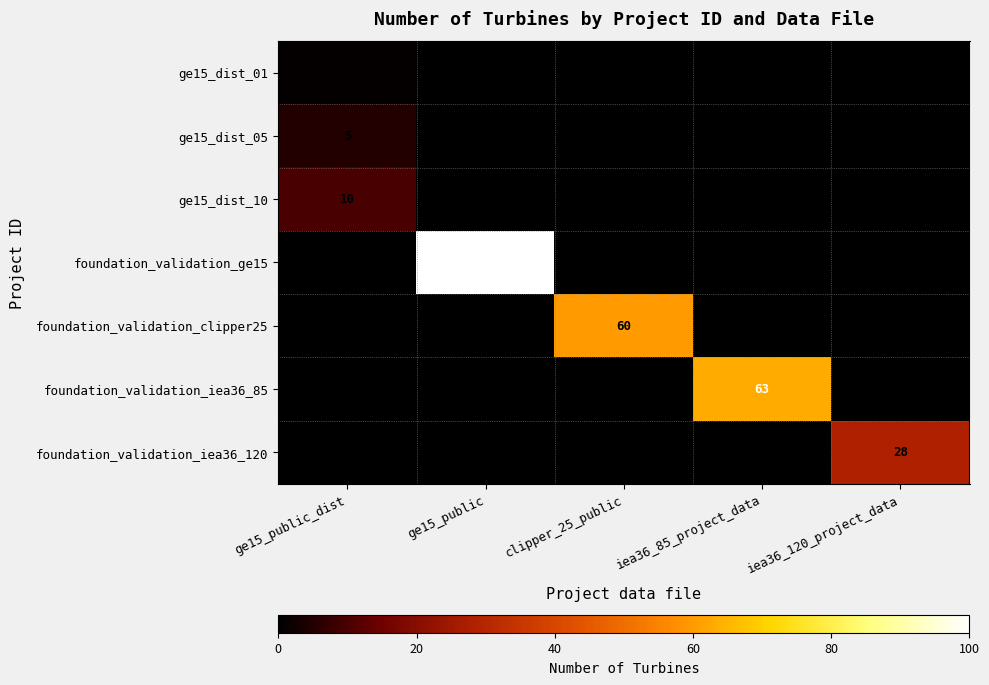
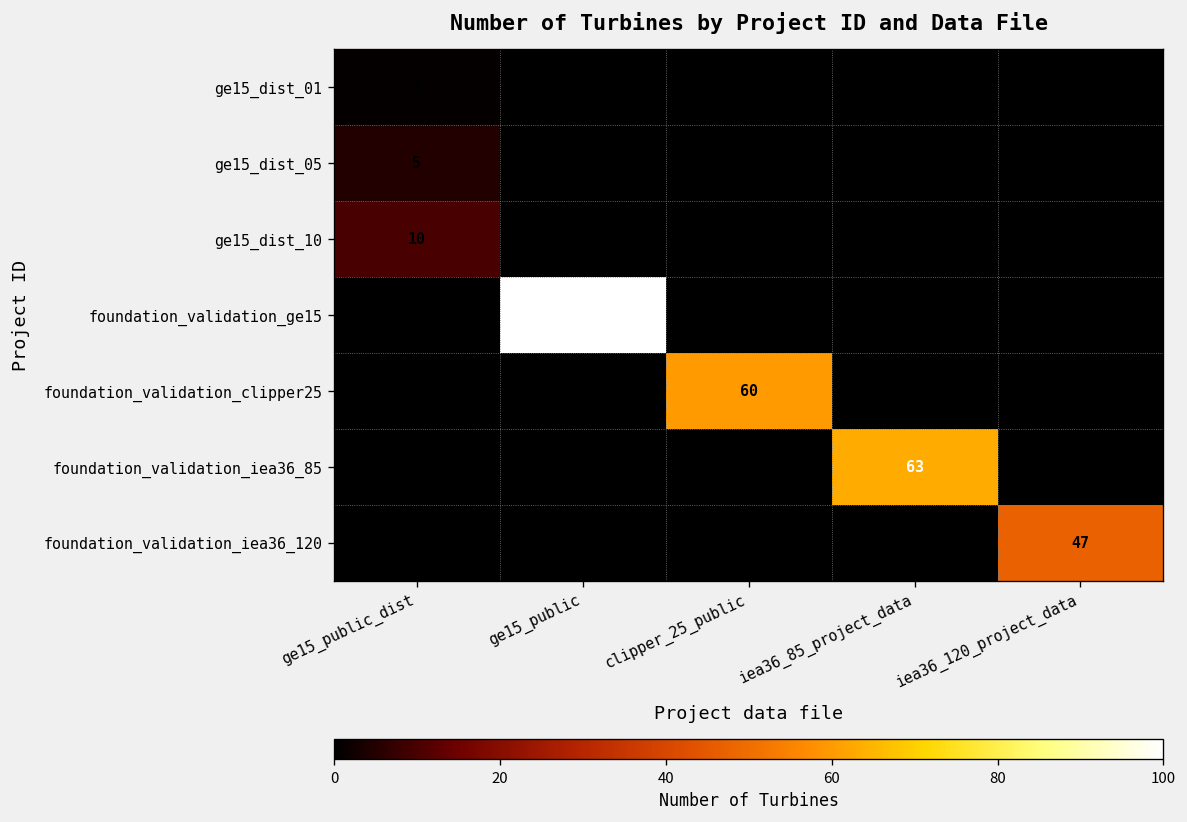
foundation_validation_iea36_120, iea36_120_project_data: 28 -> 47
